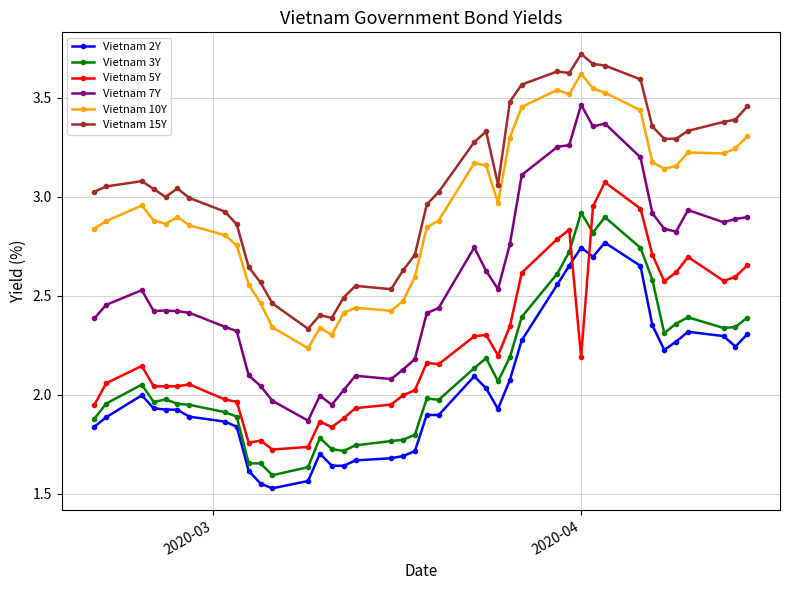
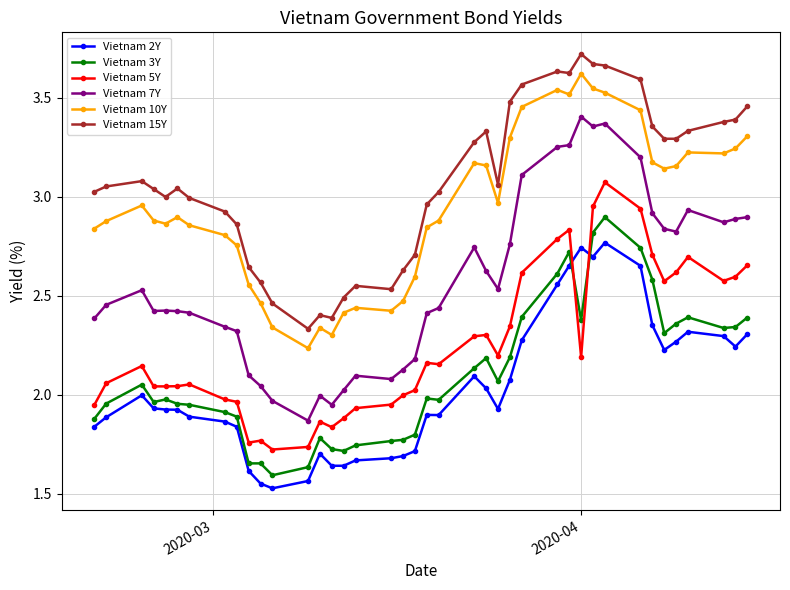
Vietnam 3Y, 2020-04: 2.92 -> 2.38
Vietnam 7Y, 2020-04: 3.47 -> 3.41
